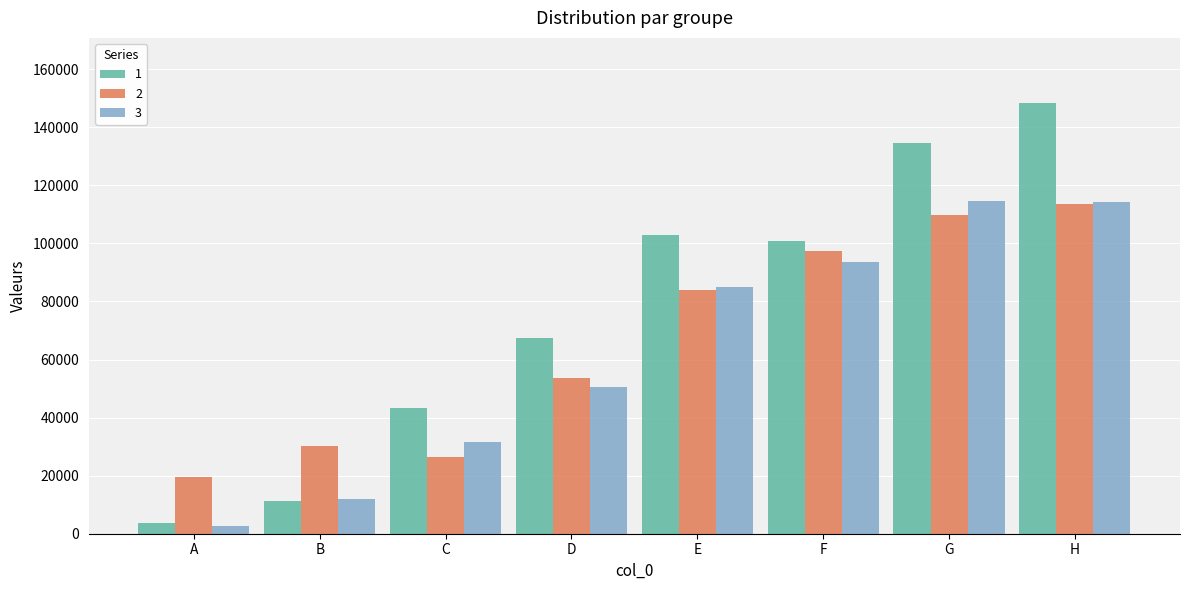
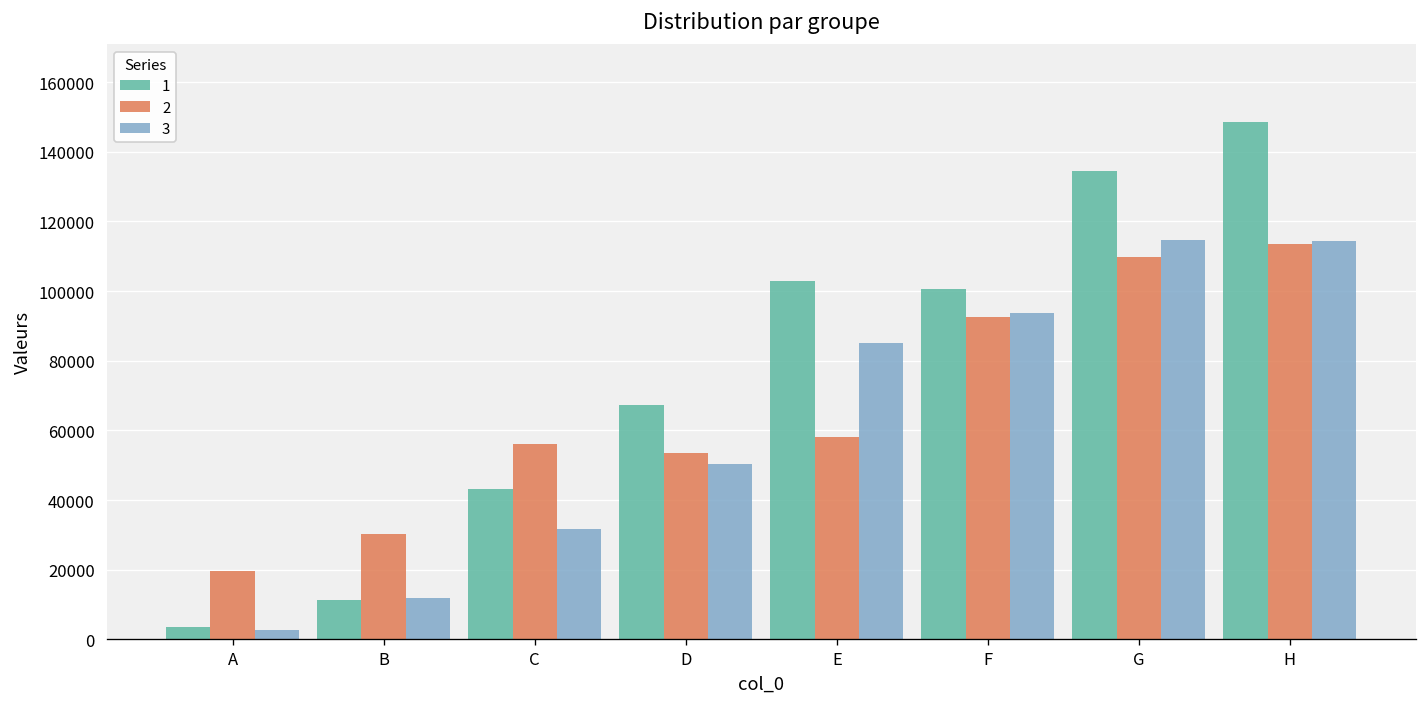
2, C: 26000 -> 56000
2, E: 84000 -> 58000
2, F: 97000 -> 93000
